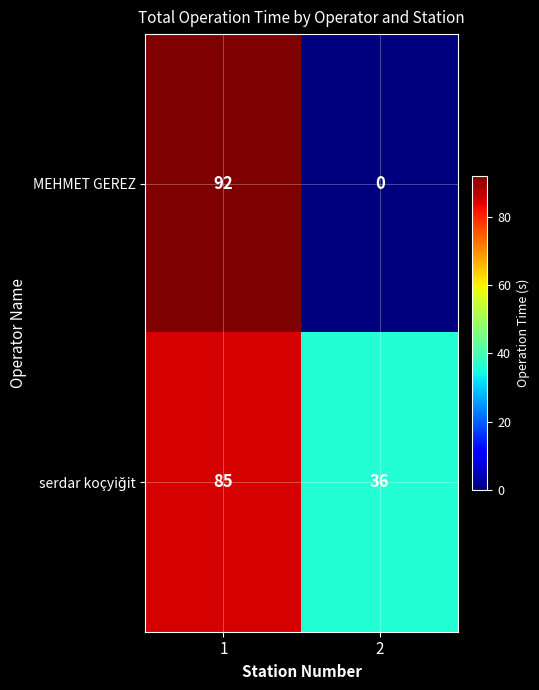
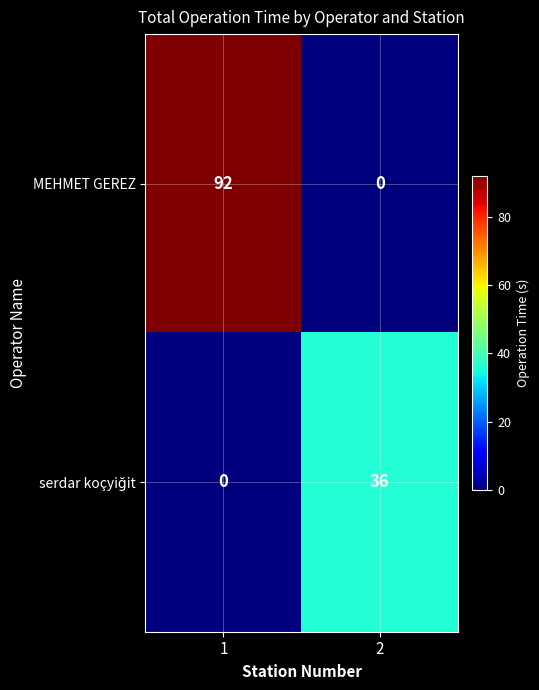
serdar koçyiğit, 1: 85 -> 0
